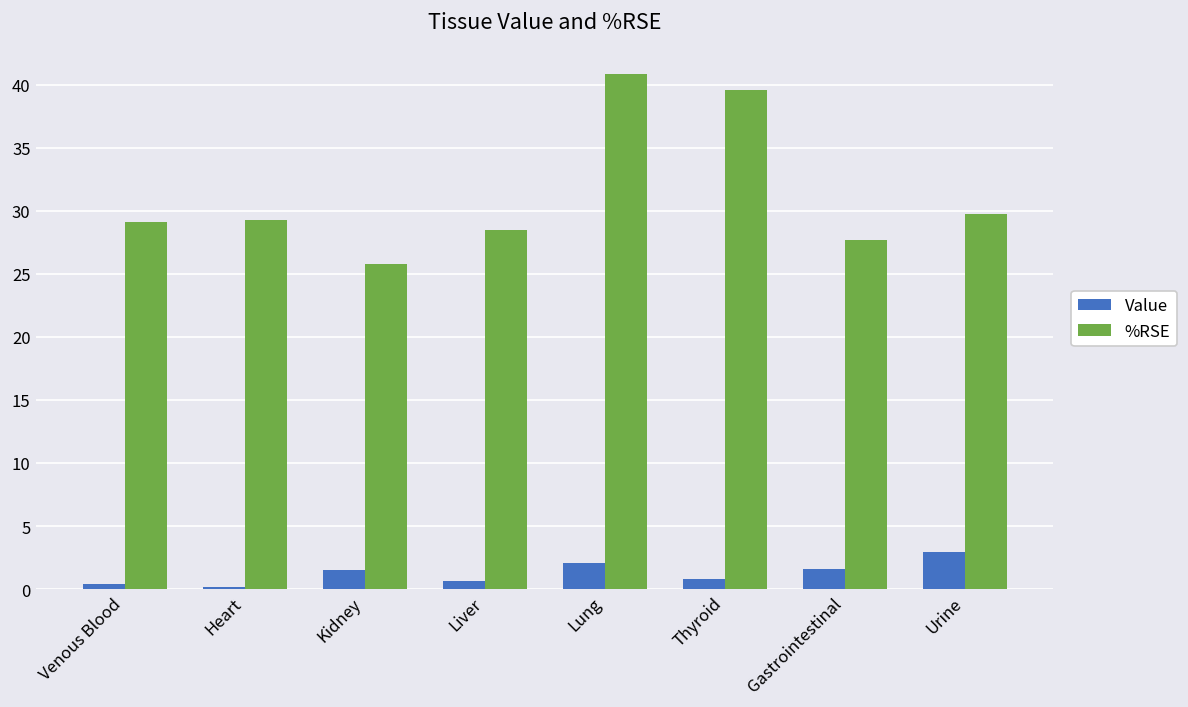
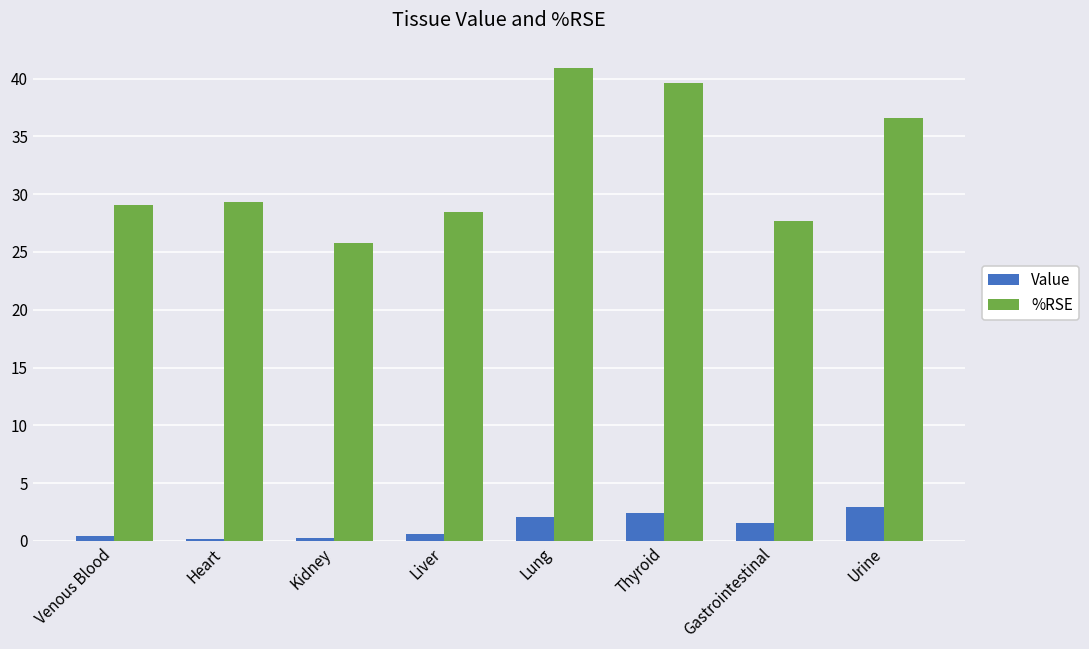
Value, Kidney: 1.5 -> 0.3
Value, Thyroid: 0.8 -> 2.4
%RSE, Urine: 29.8 -> 36.6
